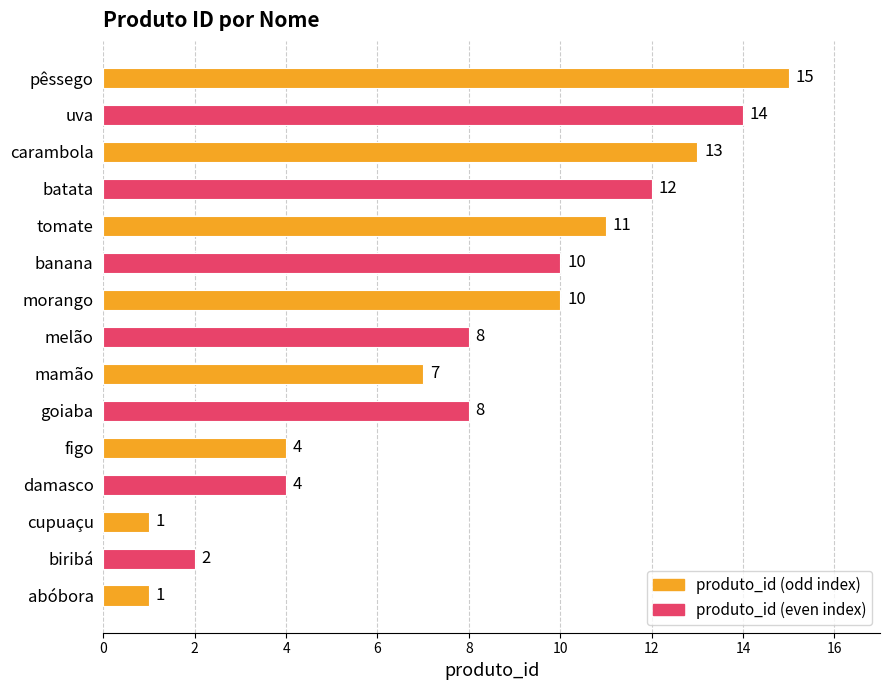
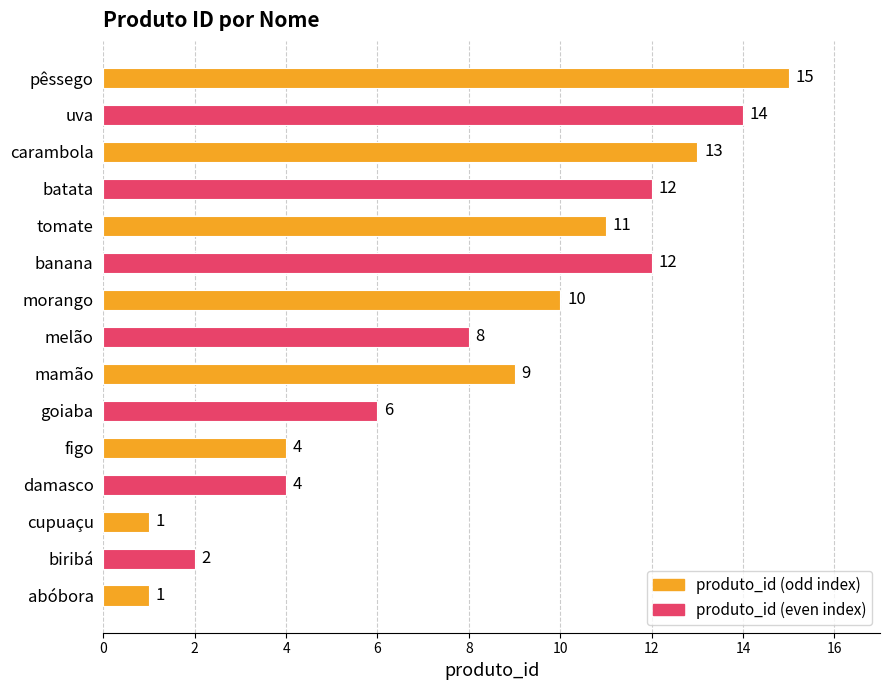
banana: 10 -> 12
mamão: 7 -> 9
goiaba: 8 -> 6
